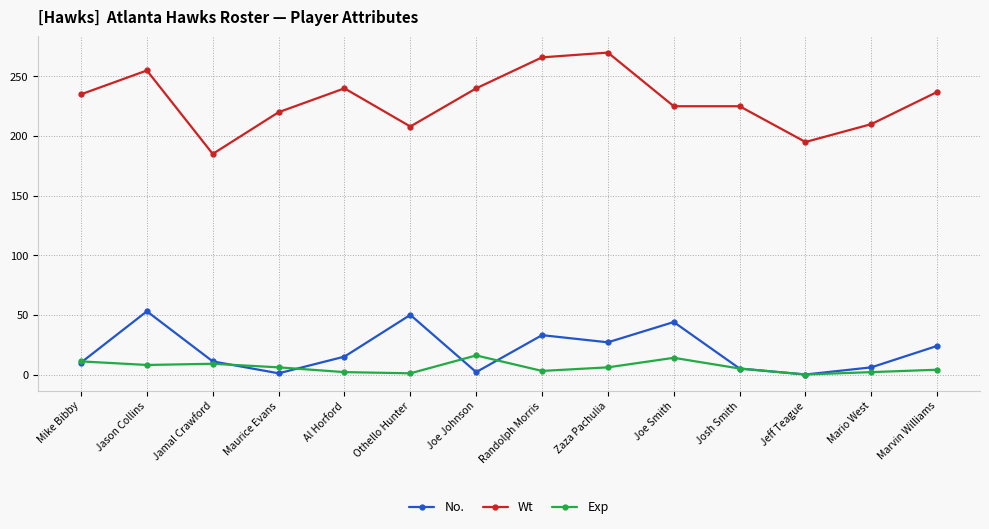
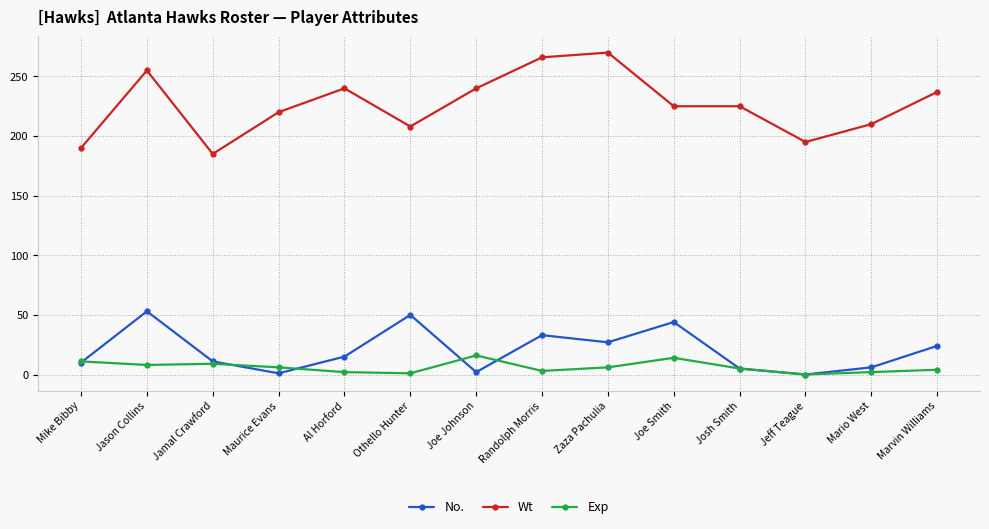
Wt, Mike Bibby: 235 -> 190
